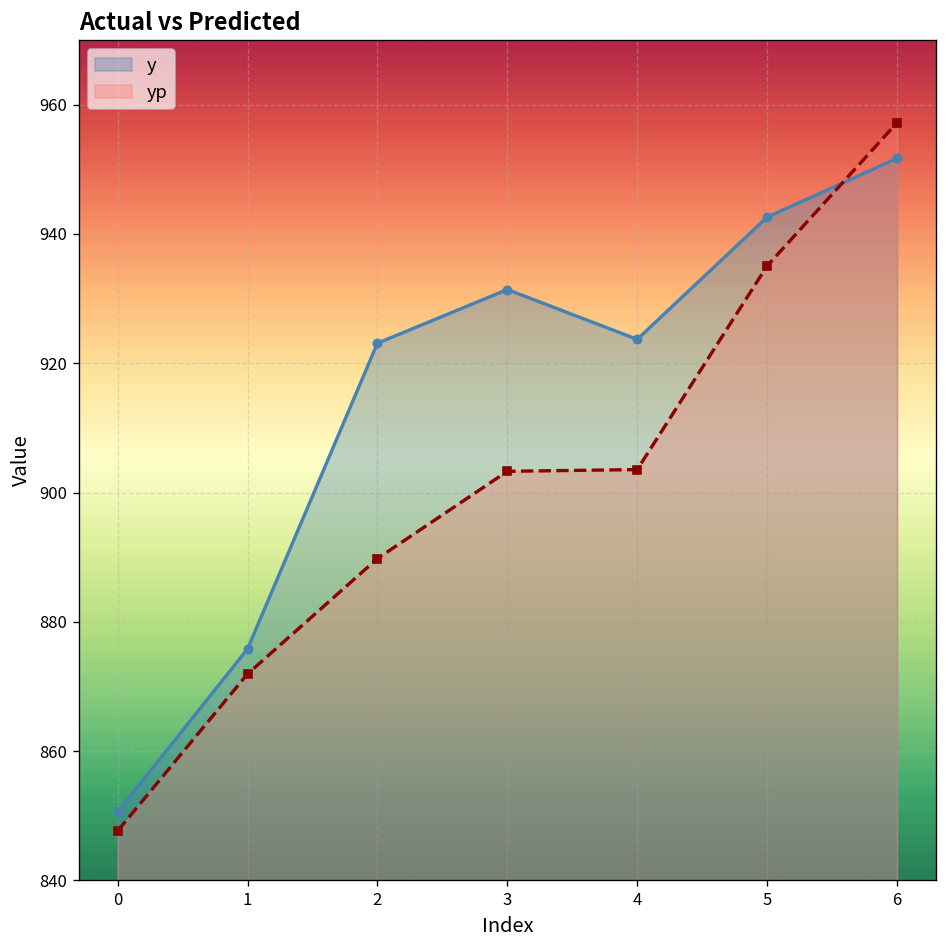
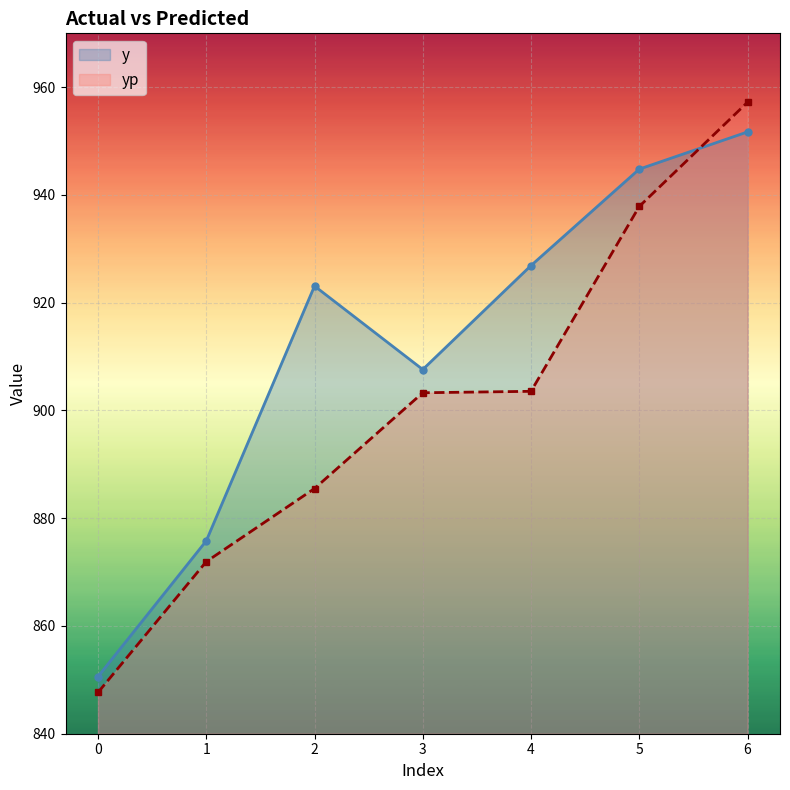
yp, 2: 890 -> 886
y, 3: 931 -> 908
y, 4: 924 -> 927
y, 5: 943 -> 945
yp, 5: 935 -> 938
